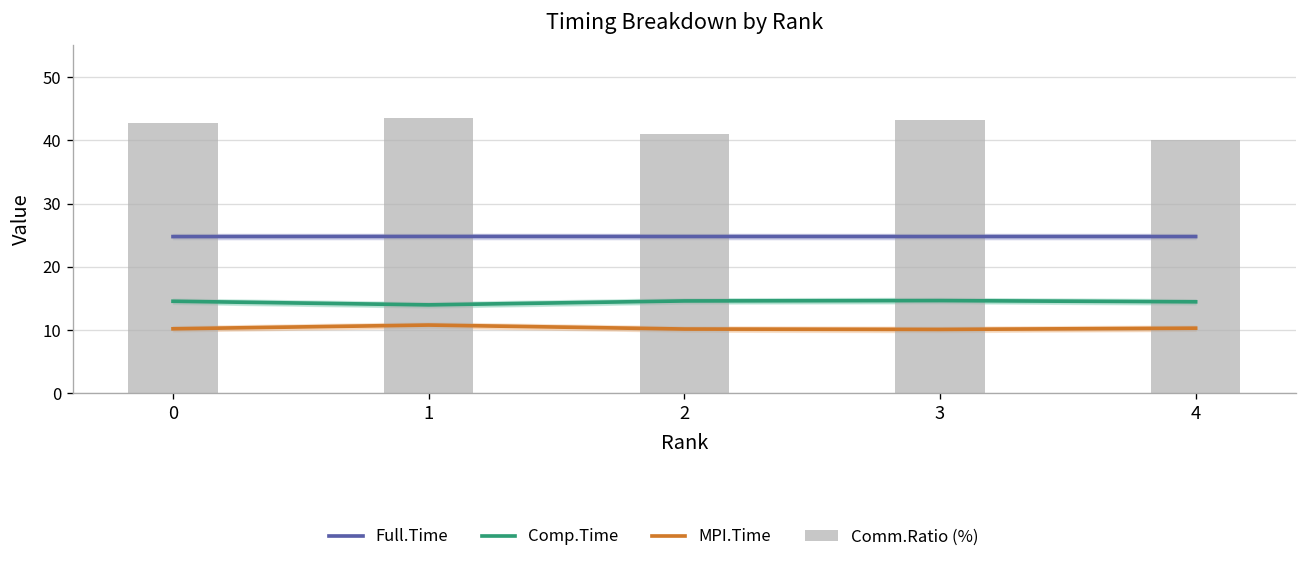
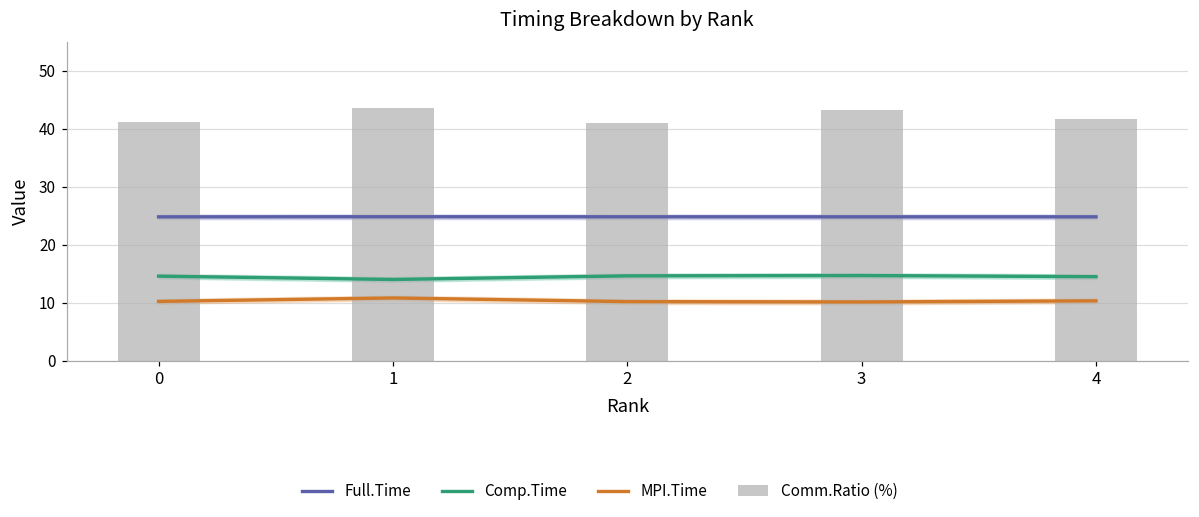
Comm.Ratio (%), 0: 43 -> 41
Comm.Ratio (%), 4: 40 -> 42
